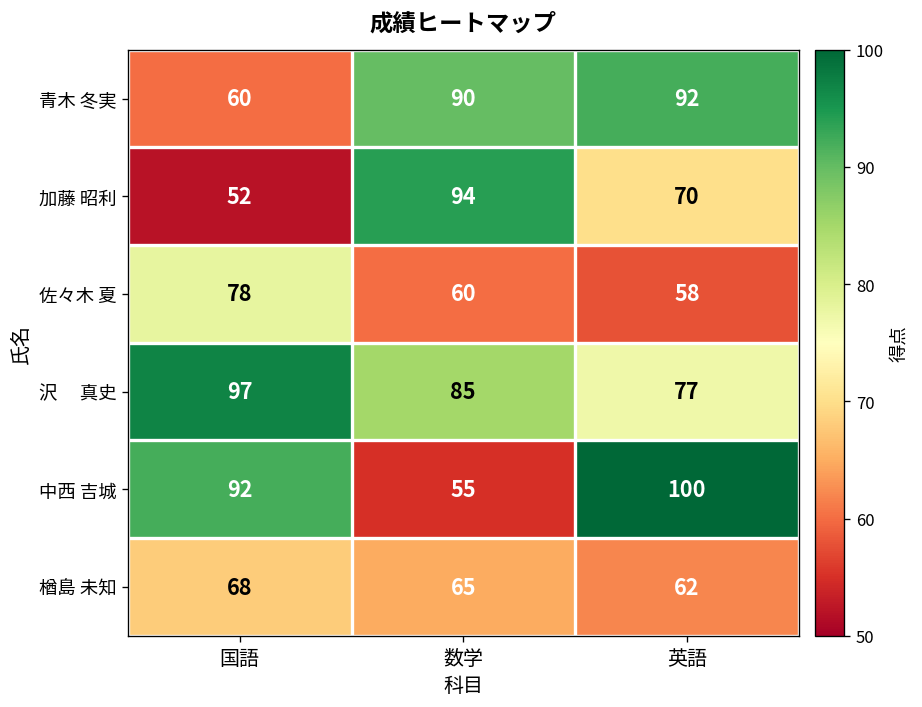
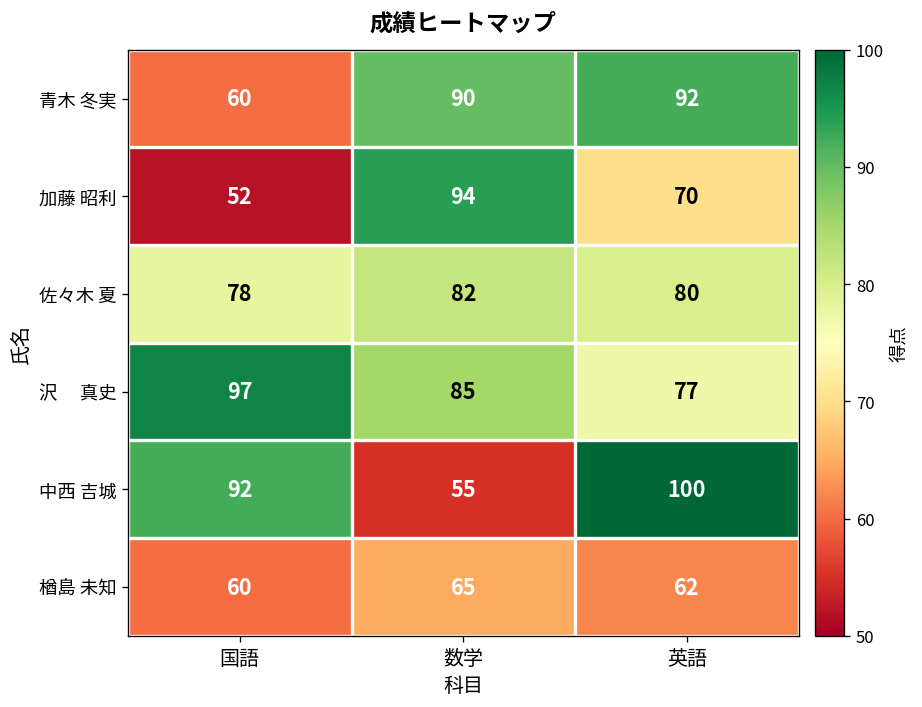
佐々木 夏, 数学: 60 -> 82
佐々木 夏, 英語: 58 -> 80
楢島 未知, 国語: 68 -> 60
